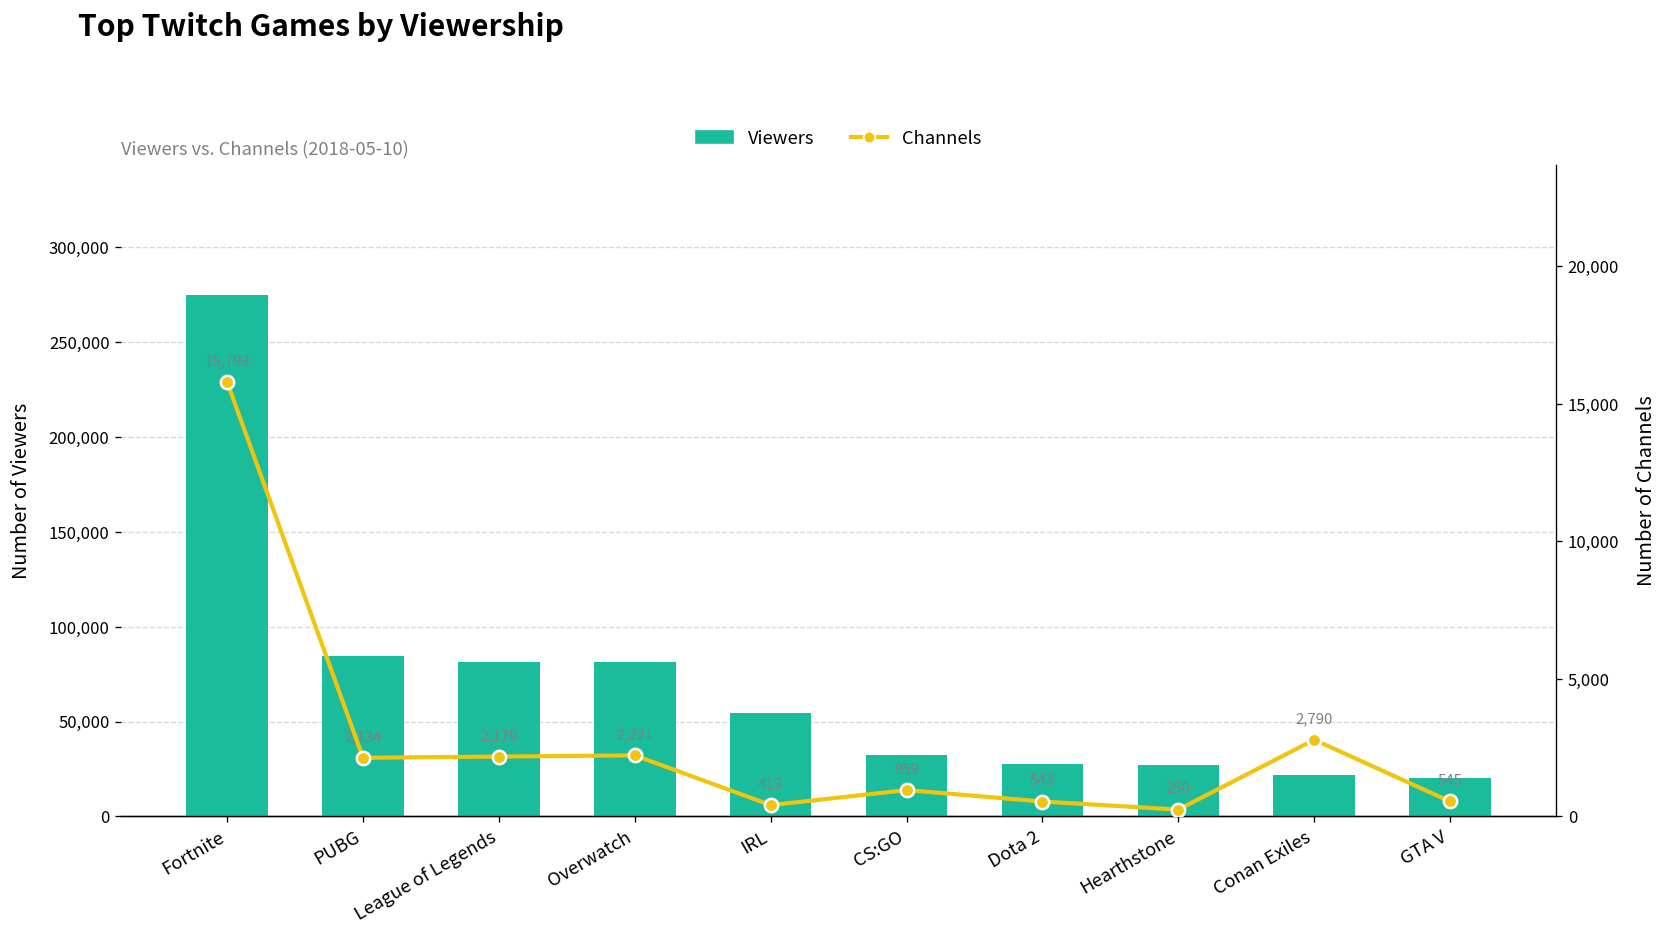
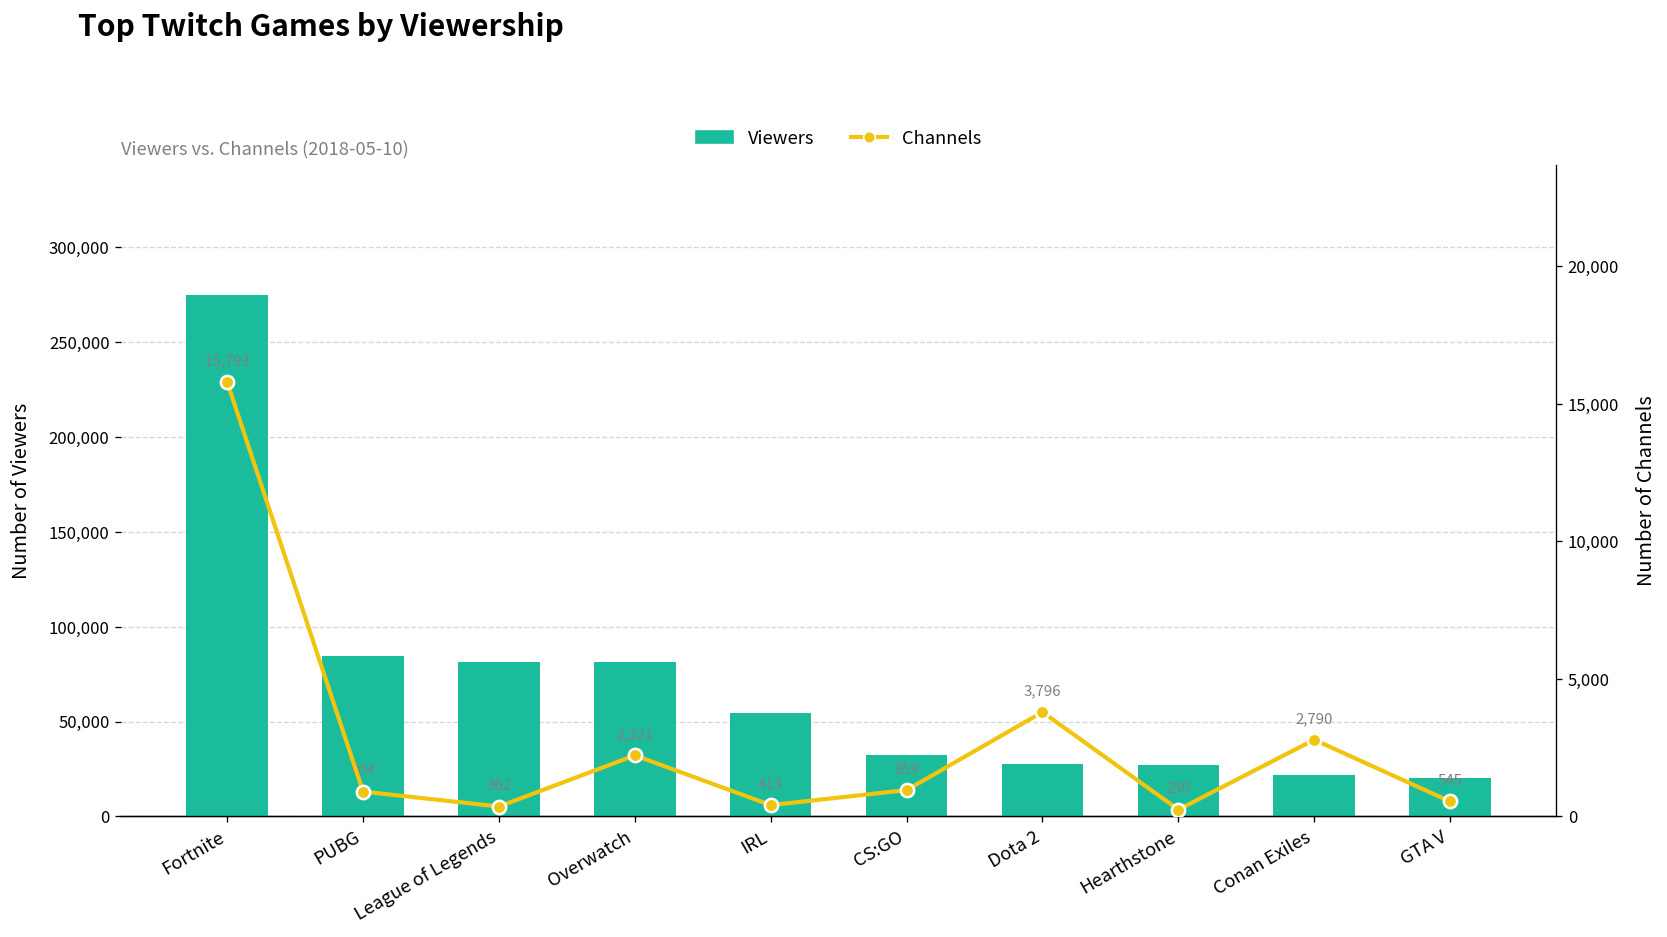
Channels, PUBG: 2,134 -> 904
Channels, League of Legends: 2,179 -> 362
Channels, Dota 2: 543 -> 3,796
